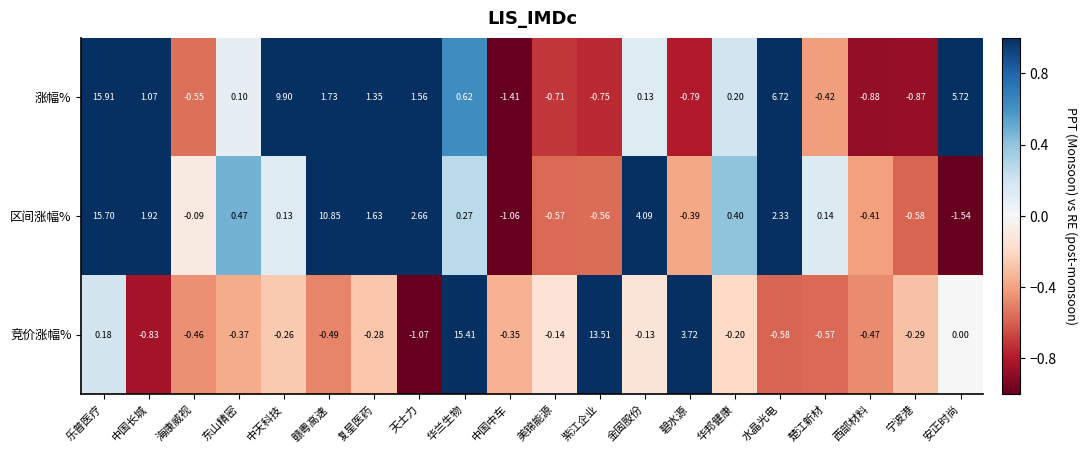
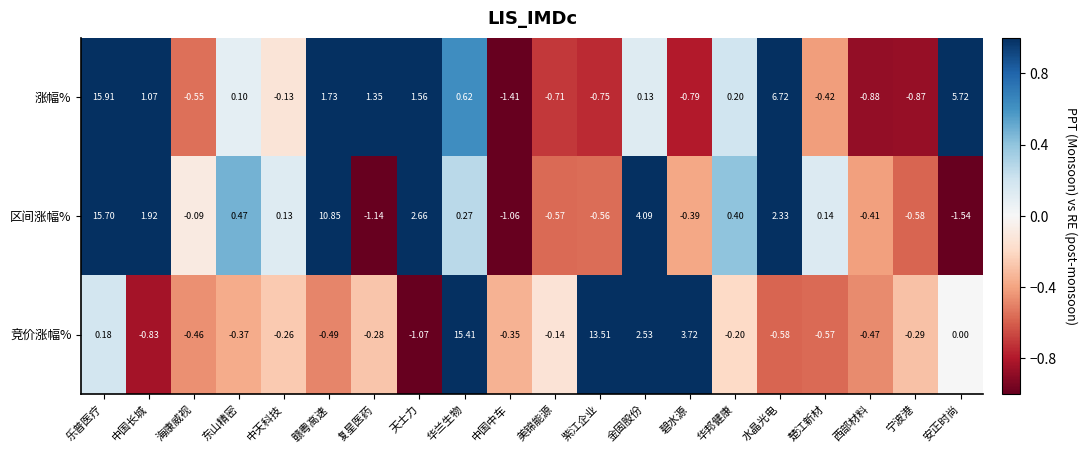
涨幅%, 中天科技: 9.90 -> -0.13
区间涨幅%, 复星医药: 1.63 -> -1.14
竞价涨幅%, 金固股份: -0.13 -> 2.53
